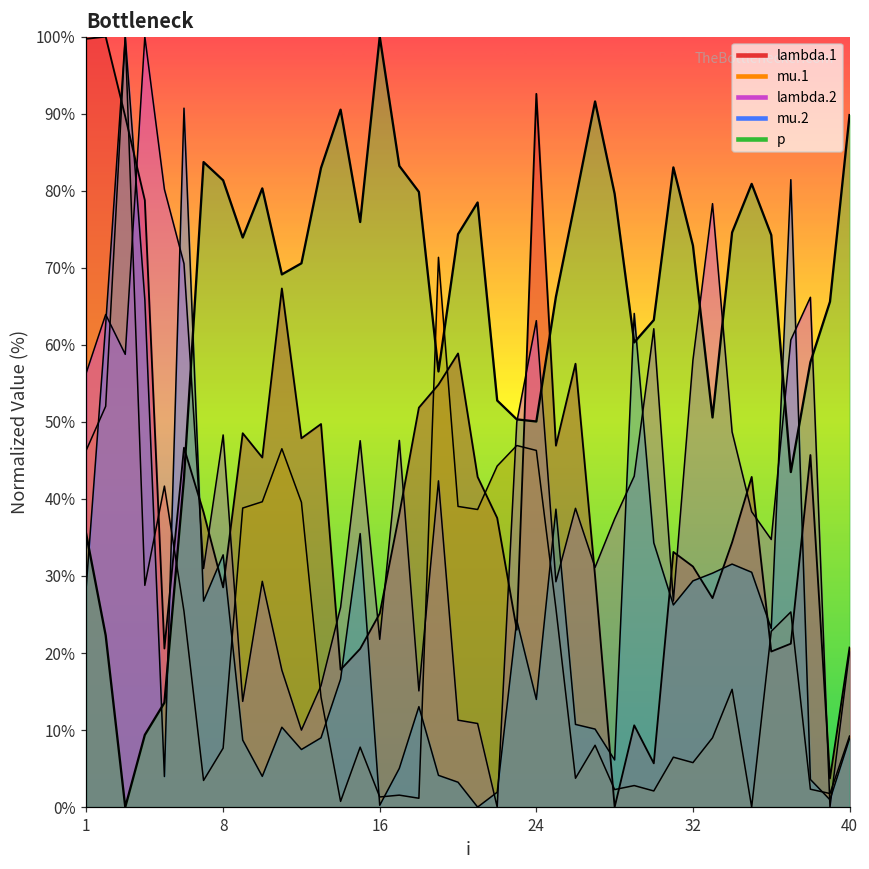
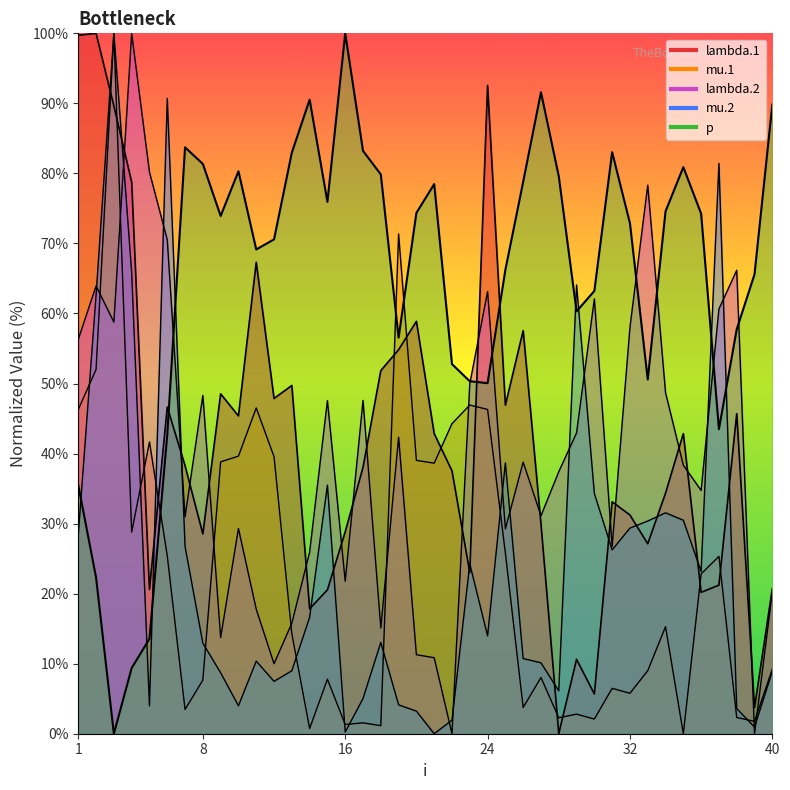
mu.2, 8: 33% -> 13%
lambda.1, 16: 25% -> 29%
